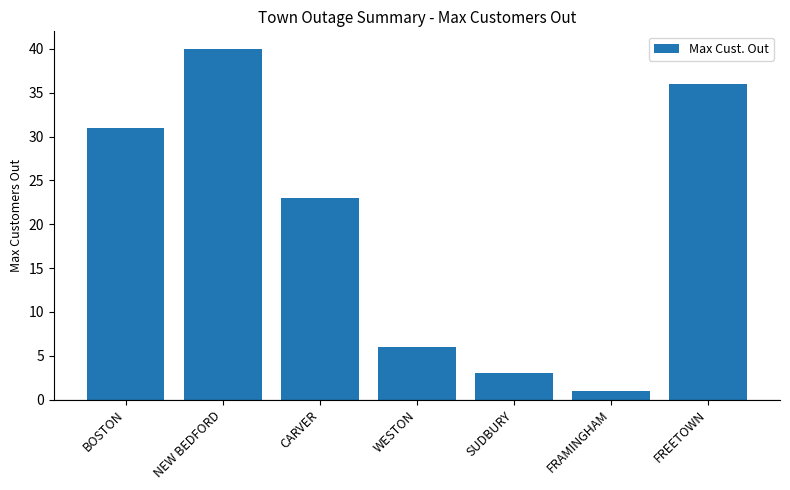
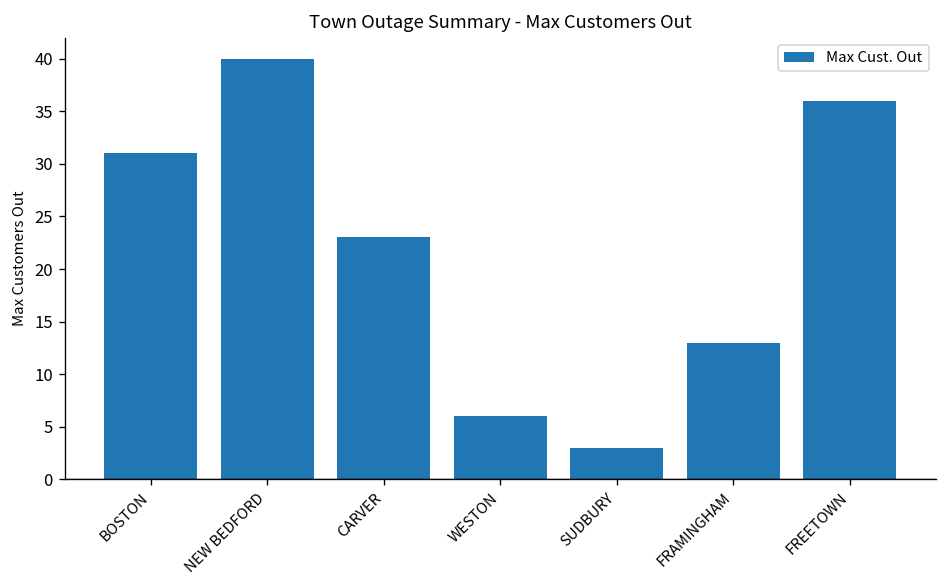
FRAMINGHAM: 1 -> 13
